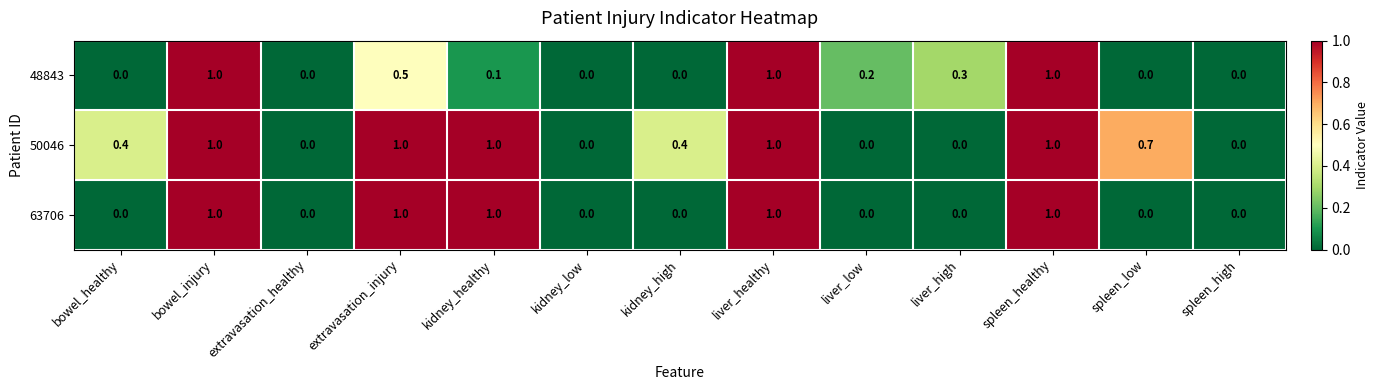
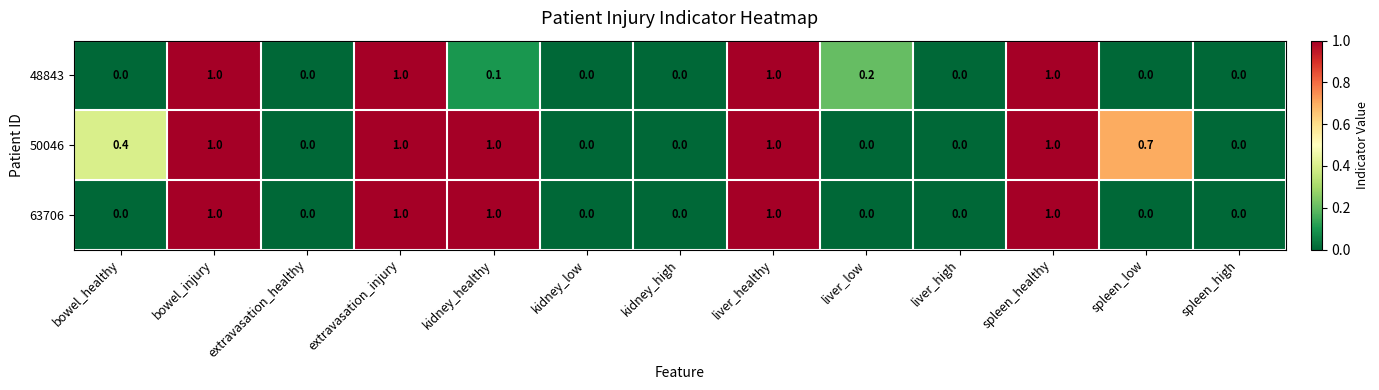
48843, extravasation_injury: 0.5 -> 1.0
48843, liver_high: 0.3 -> 0.0
50046, kidney_high: 0.4 -> 0.0
